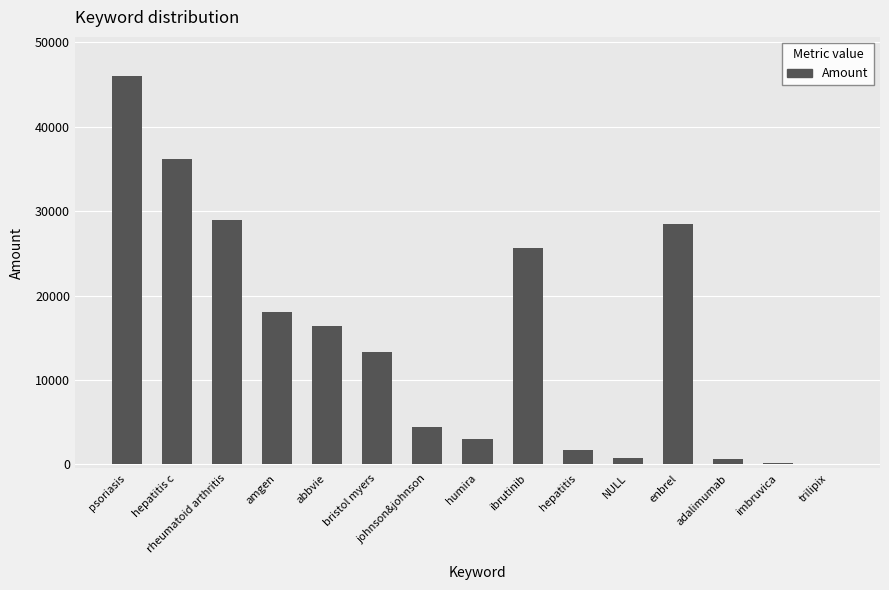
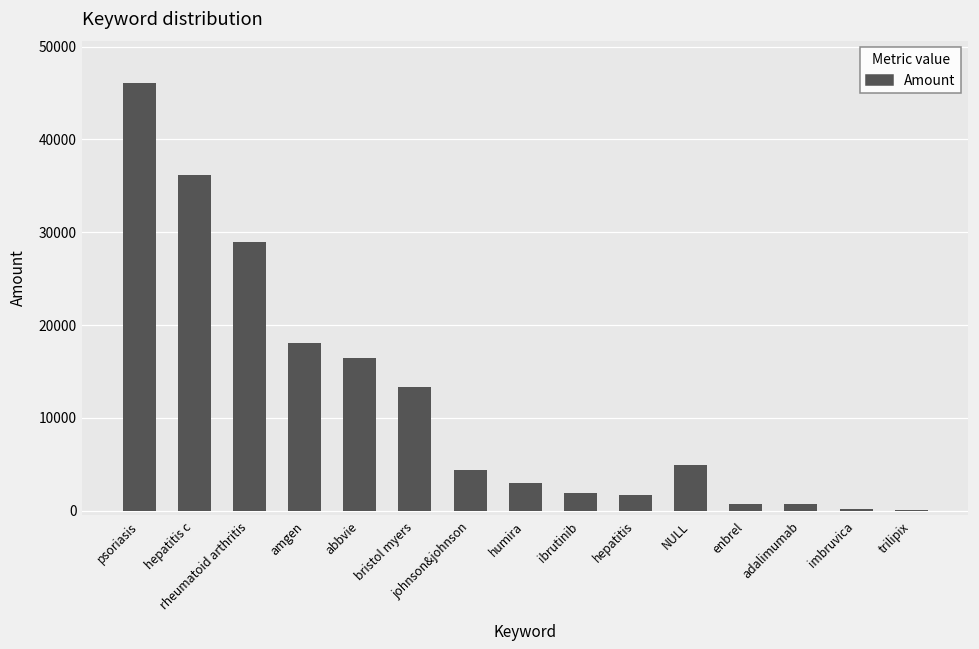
ibrutinib: 26000 -> 2000
NULL: 1000 -> 5000
enbrel: 28000 -> 1000
